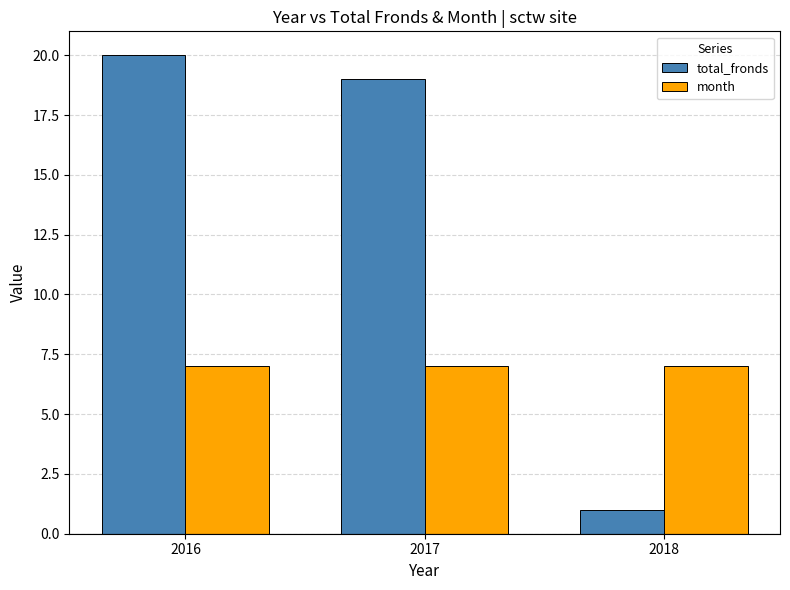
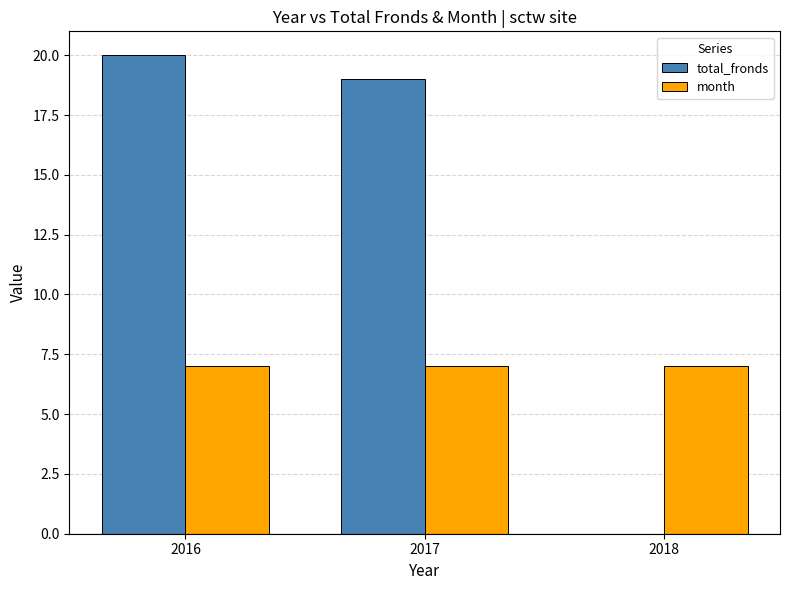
total_fronds, 2018: 1 -> 0
